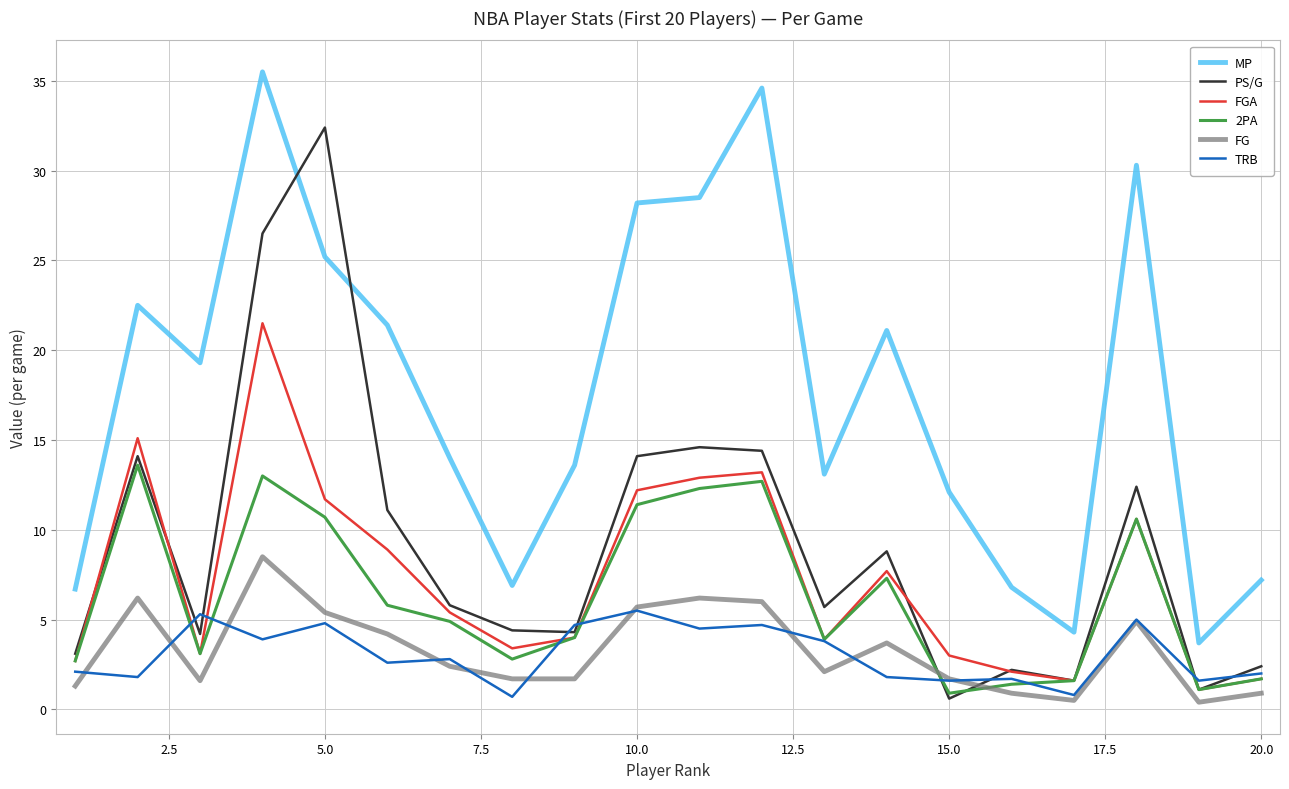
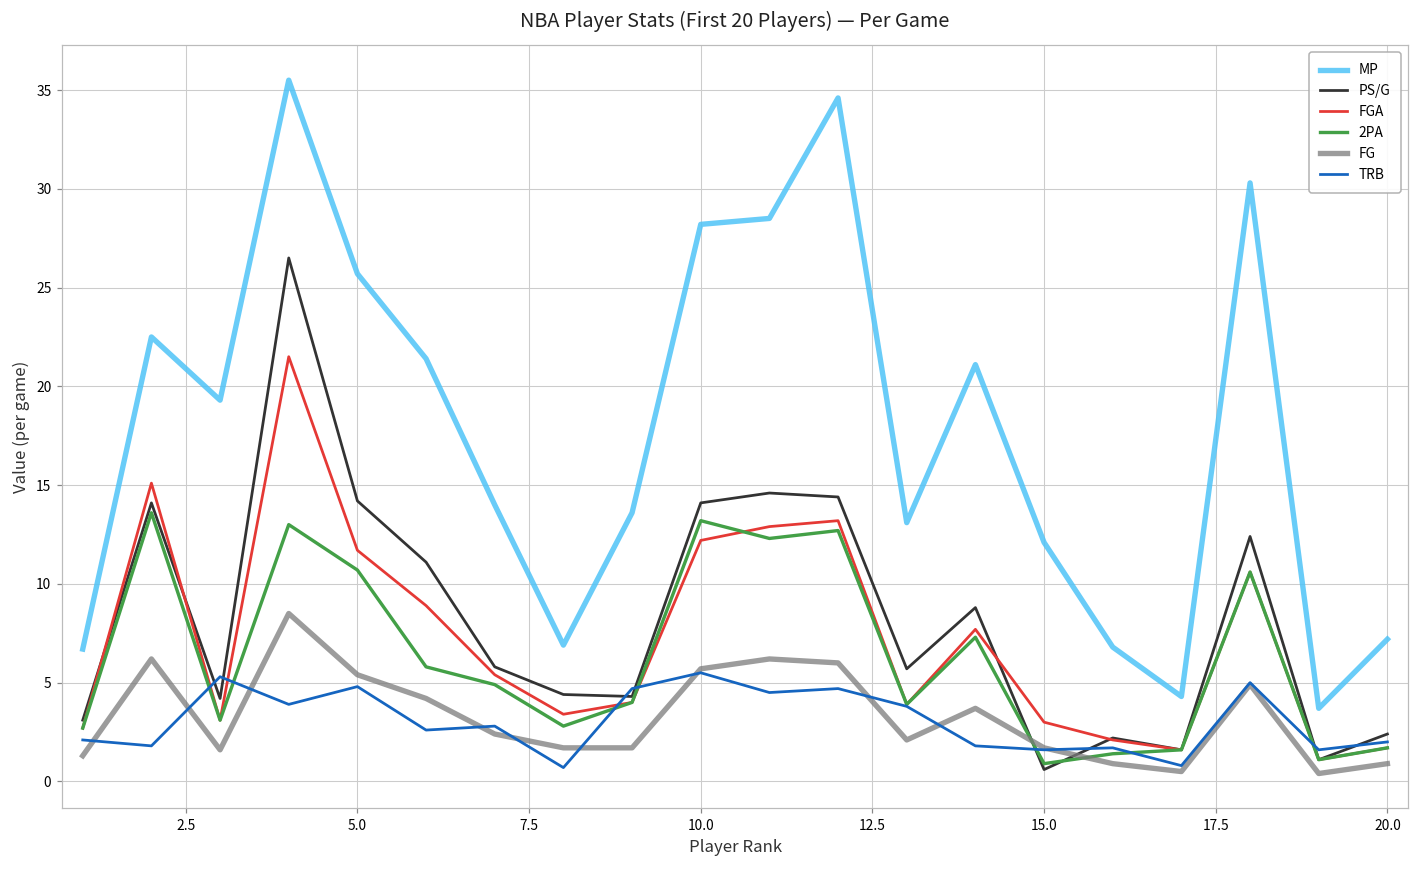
MP, 5.0: 25.2 -> 25.7
PS/G, 5.0: 32.4 -> 14.2
2PA, 10.0: 11.4 -> 13.2
